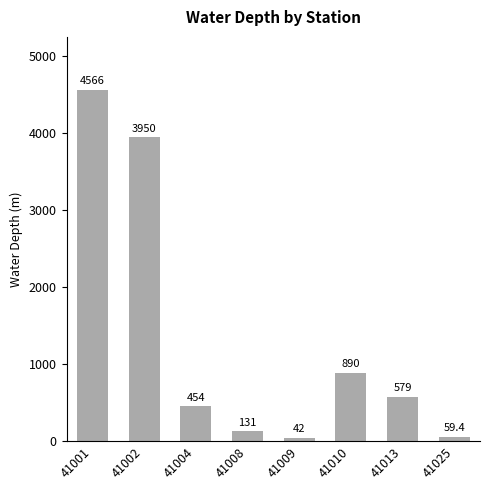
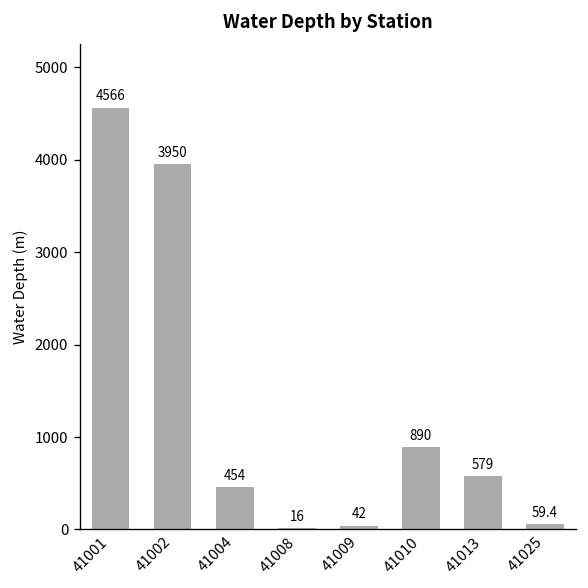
41008: 131 -> 16
